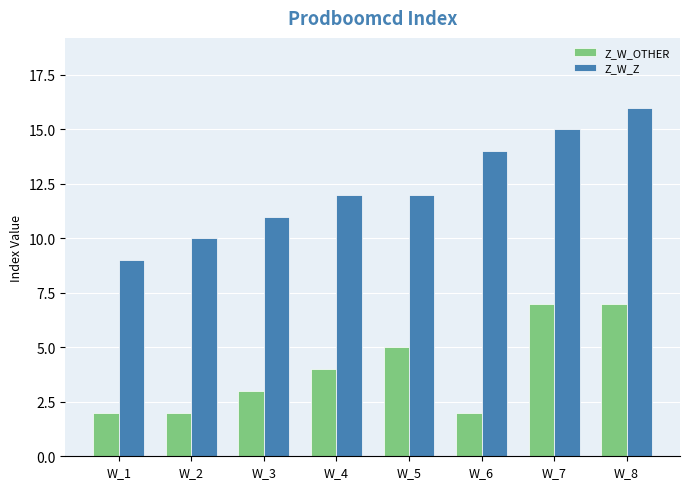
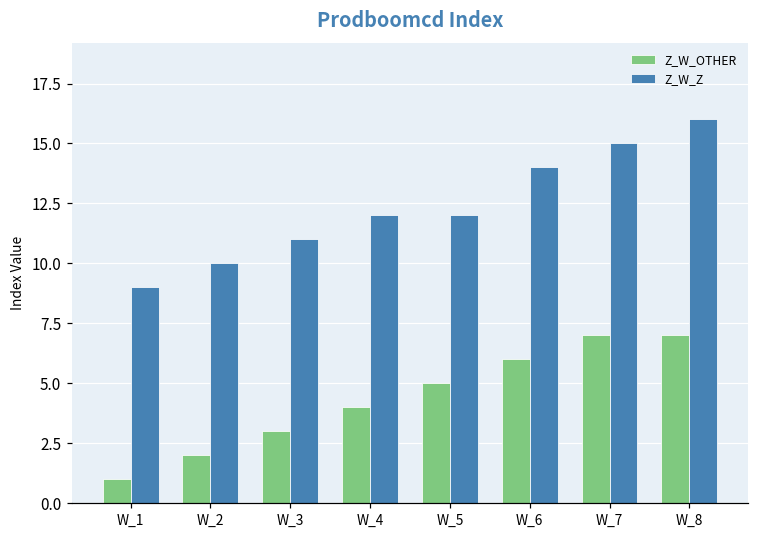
Z_W_OTHER, W_1: 2 -> 1
Z_W_OTHER, W_6: 2 -> 6
